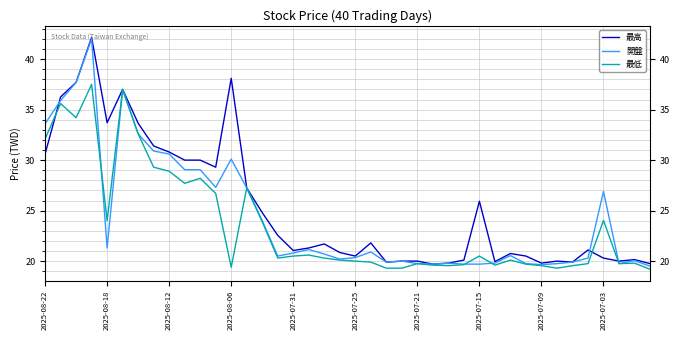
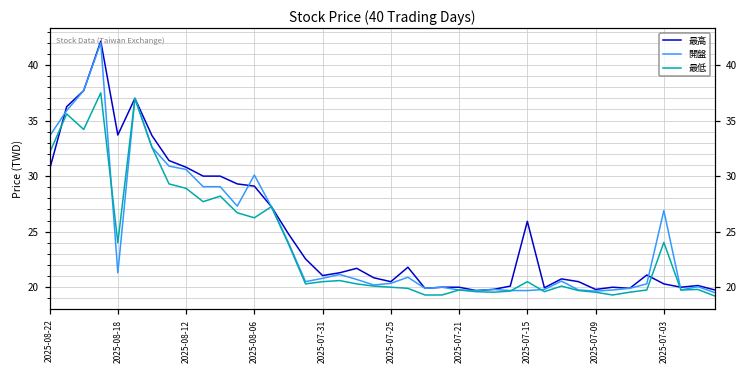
最高, 2025-08-06: 38.1 -> 29.1
最低, 2025-08-06: 19.4 -> 26.3
